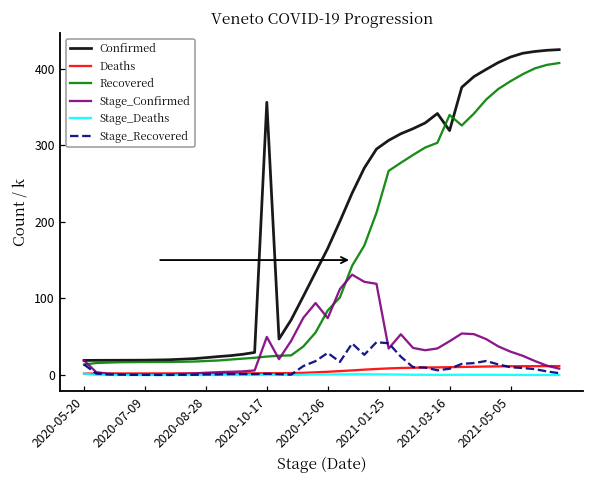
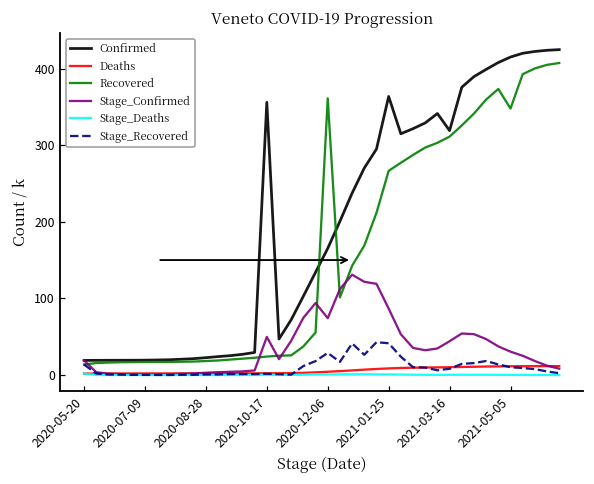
Recovered, 2020-12-06: 80 -> 360
Confirmed, 2021-01-25: 310 -> 360
Stage_Confirmed, 2021-01-25: 30 -> 90
Recovered, 2021-03-16: 340 -> 310
Recovered, 2021-05-05: 380 -> 350
